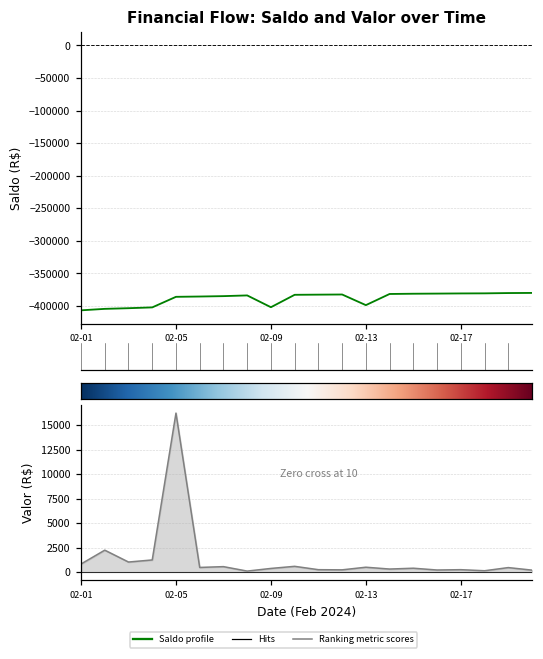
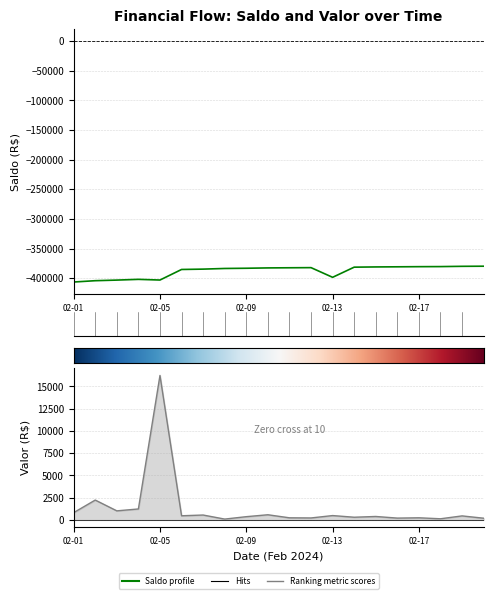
Financial Flow: Saldo and Valor over Time, 02-05: -390000 -> -400000
Financial Flow: Saldo and Valor over Time, 02-09: -400000 -> -380000
